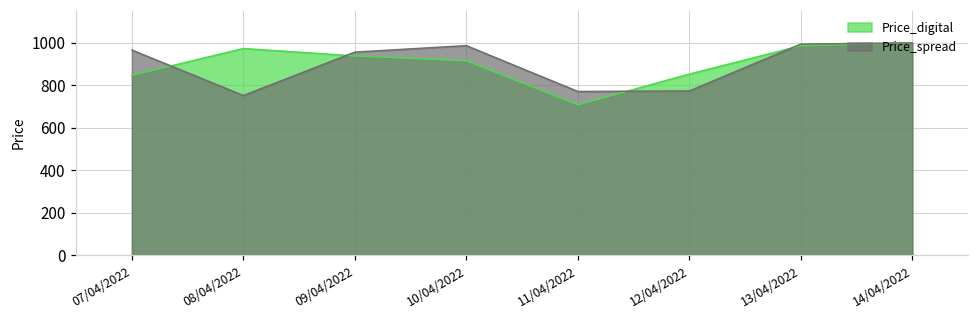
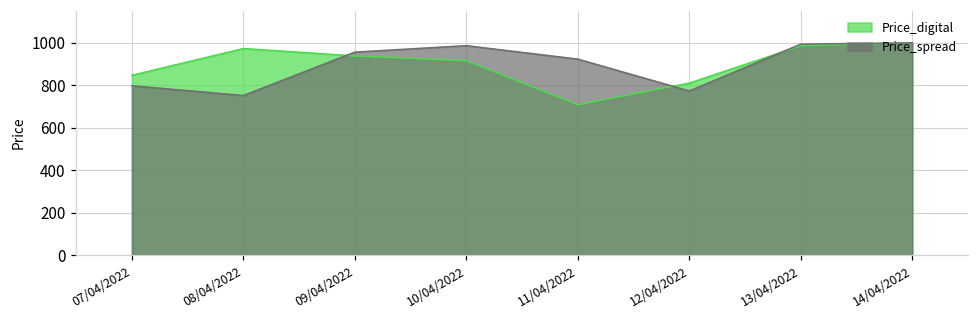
Price_spread, 07/04/2022: 970 -> 800
Price_spread, 11/04/2022: 770 -> 920
Price_digital, 12/04/2022: 850 -> 810
